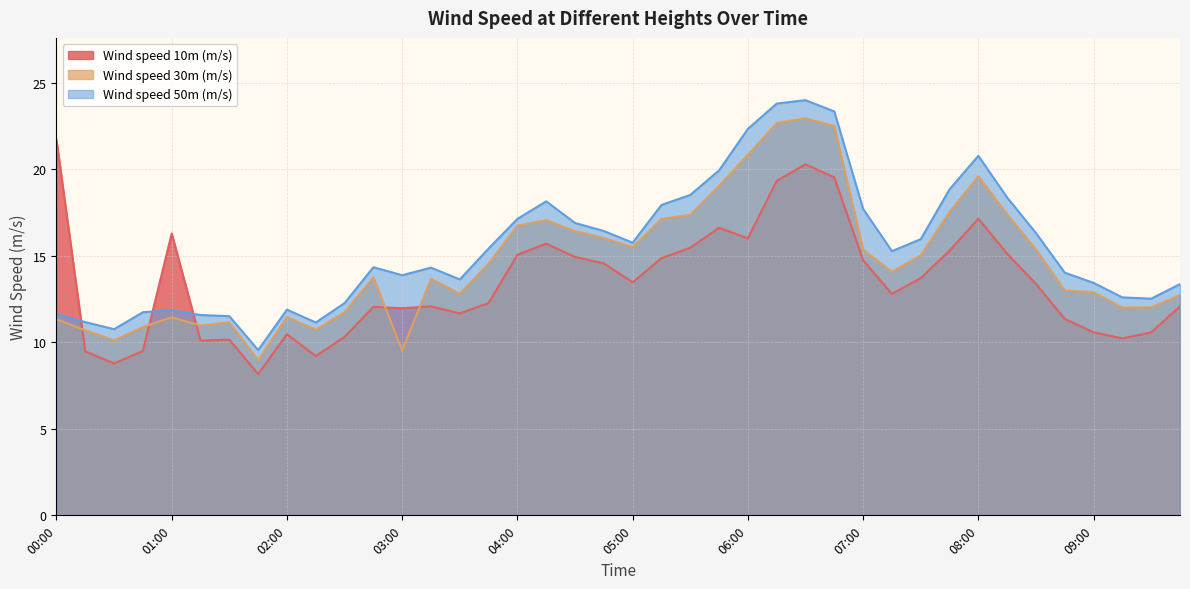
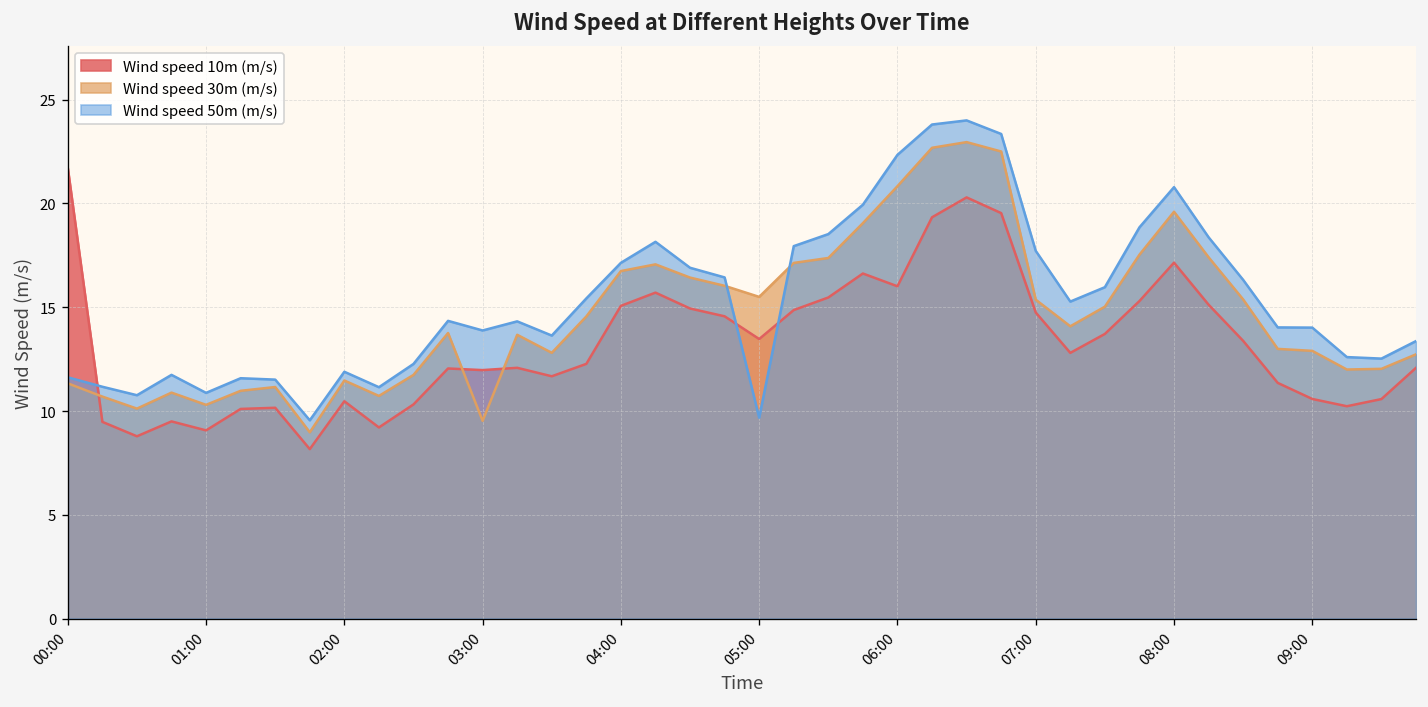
Wind speed 10m (m/s), 01:00: 16.3 -> 9.1
Wind speed 30m (m/s), 01:00: 11.4 -> 10.3
Wind speed 50m (m/s), 01:00: 11.9 -> 10.9
Wind speed 50m (m/s), 05:00: 15.8 -> 9.7
Wind speed 50m (m/s), 09:00: 13.4 -> 14.0
